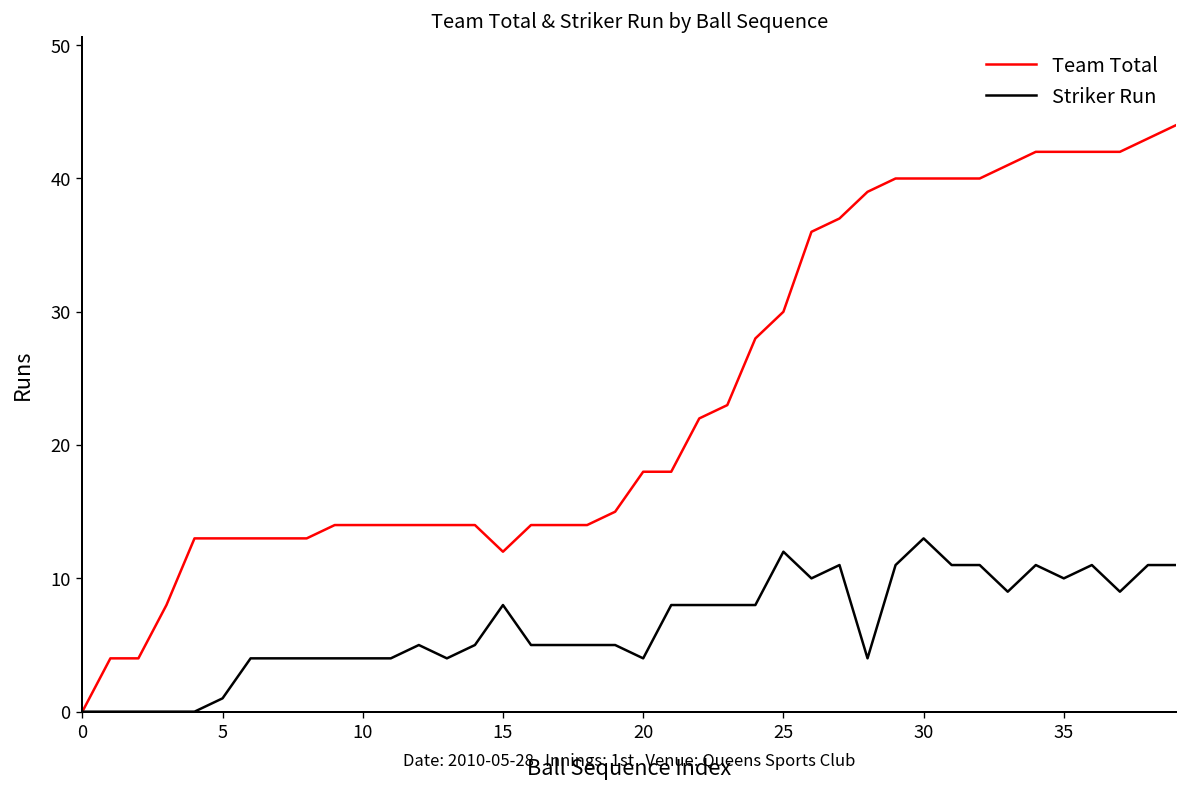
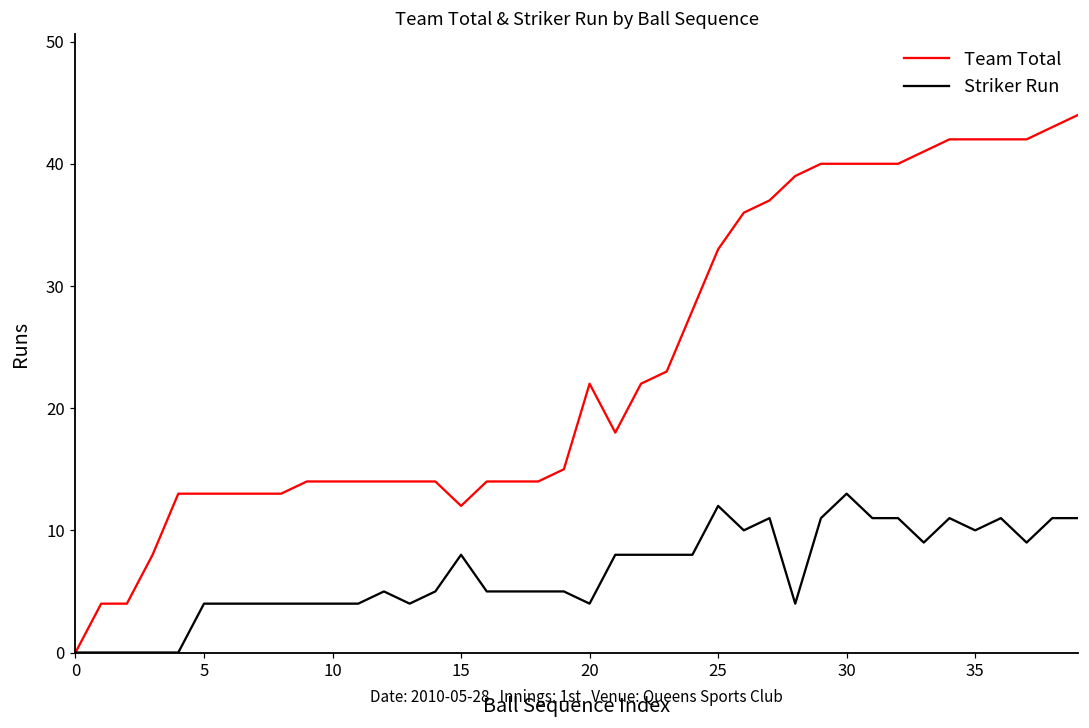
Striker Run, 5: 1 -> 4
Team Total, 20: 18 -> 22
Team Total, 25: 30 -> 33
